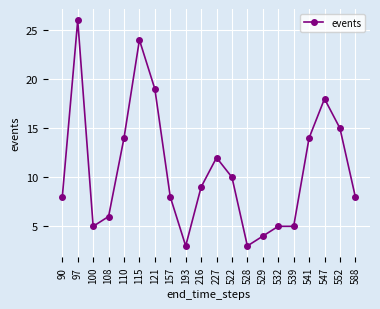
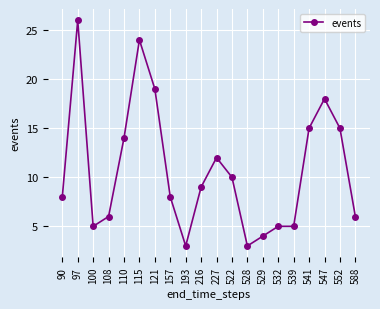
541: 14 -> 15
588: 8 -> 6
